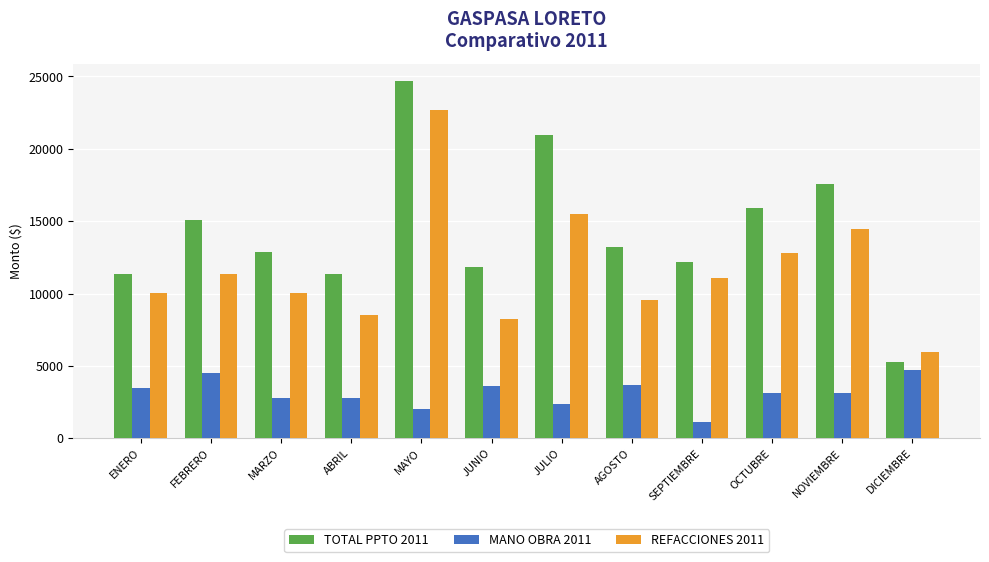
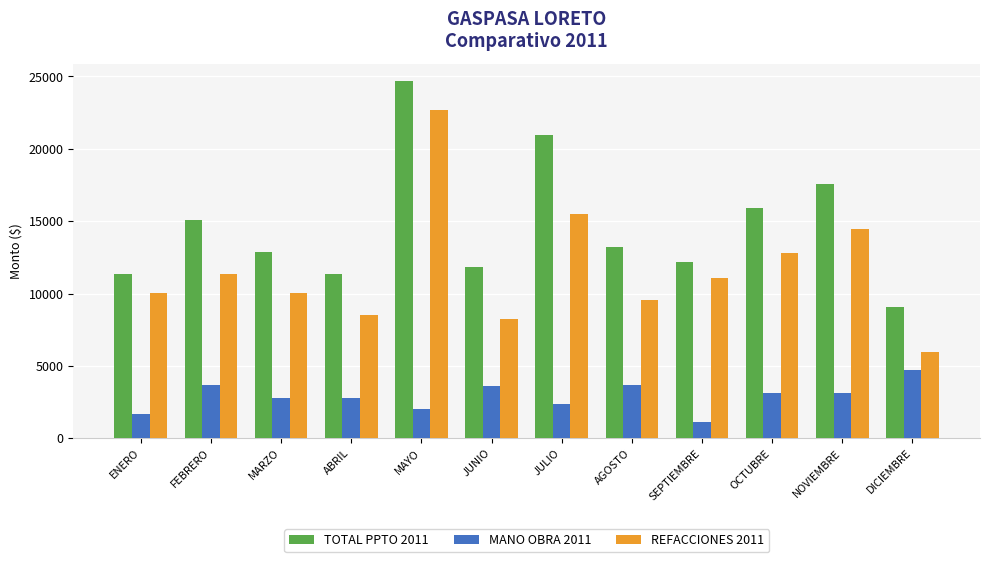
MANO OBRA 2011, ENERO: 3500 -> 1700
MANO OBRA 2011, FEBRERO: 4500 -> 3700
TOTAL PPTO 2011, DICIEMBRE: 5300 -> 9000
